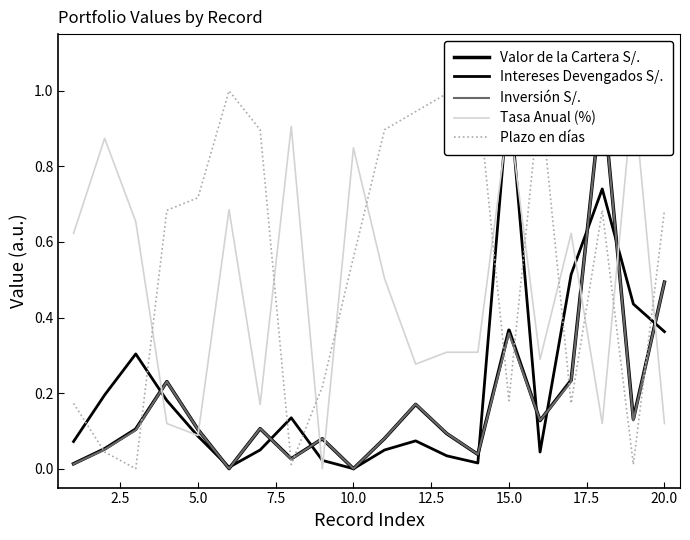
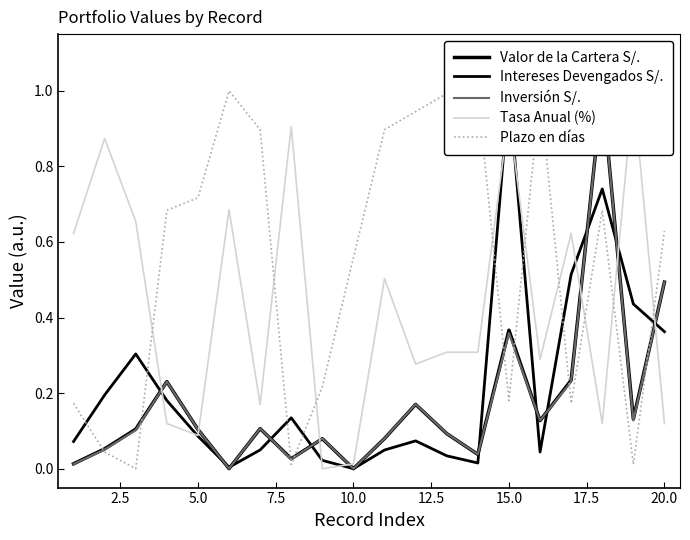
Tasa Anual (%), 10.0: 0.85 -> 0.01
Plazo en días, 20.0: 0.68 -> 0.63
